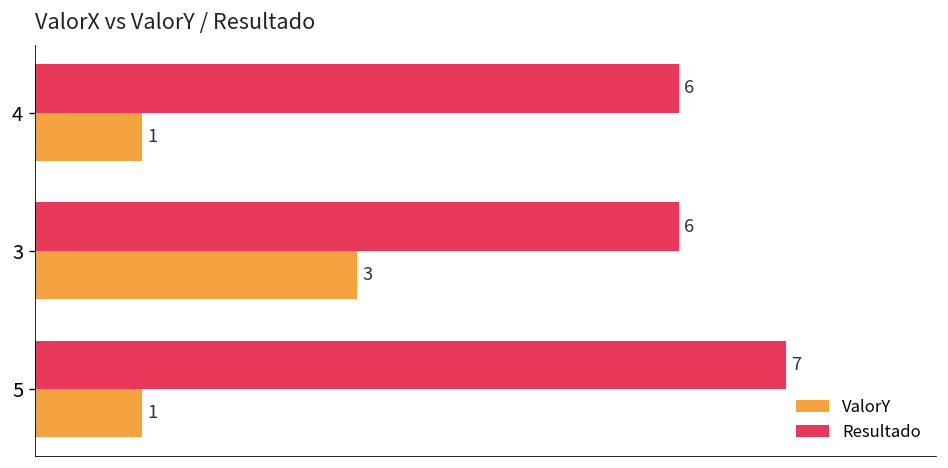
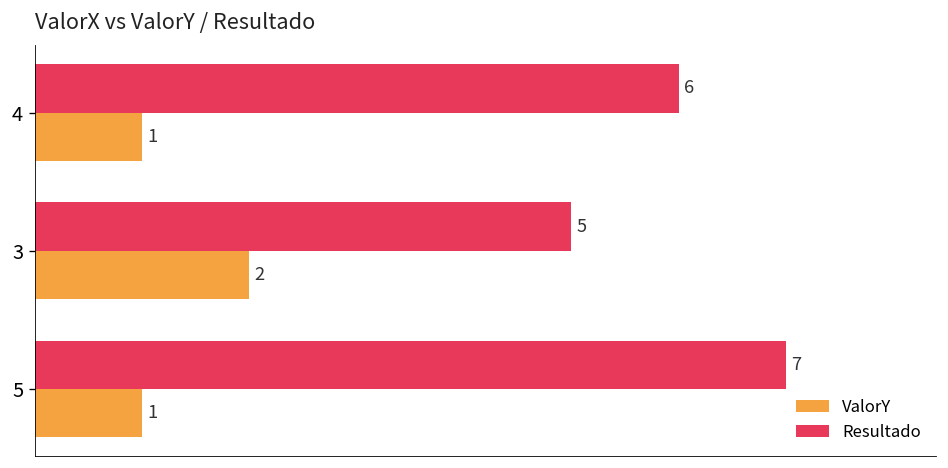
Resultado, 3: 6 -> 5
ValorY, 3: 3 -> 2
